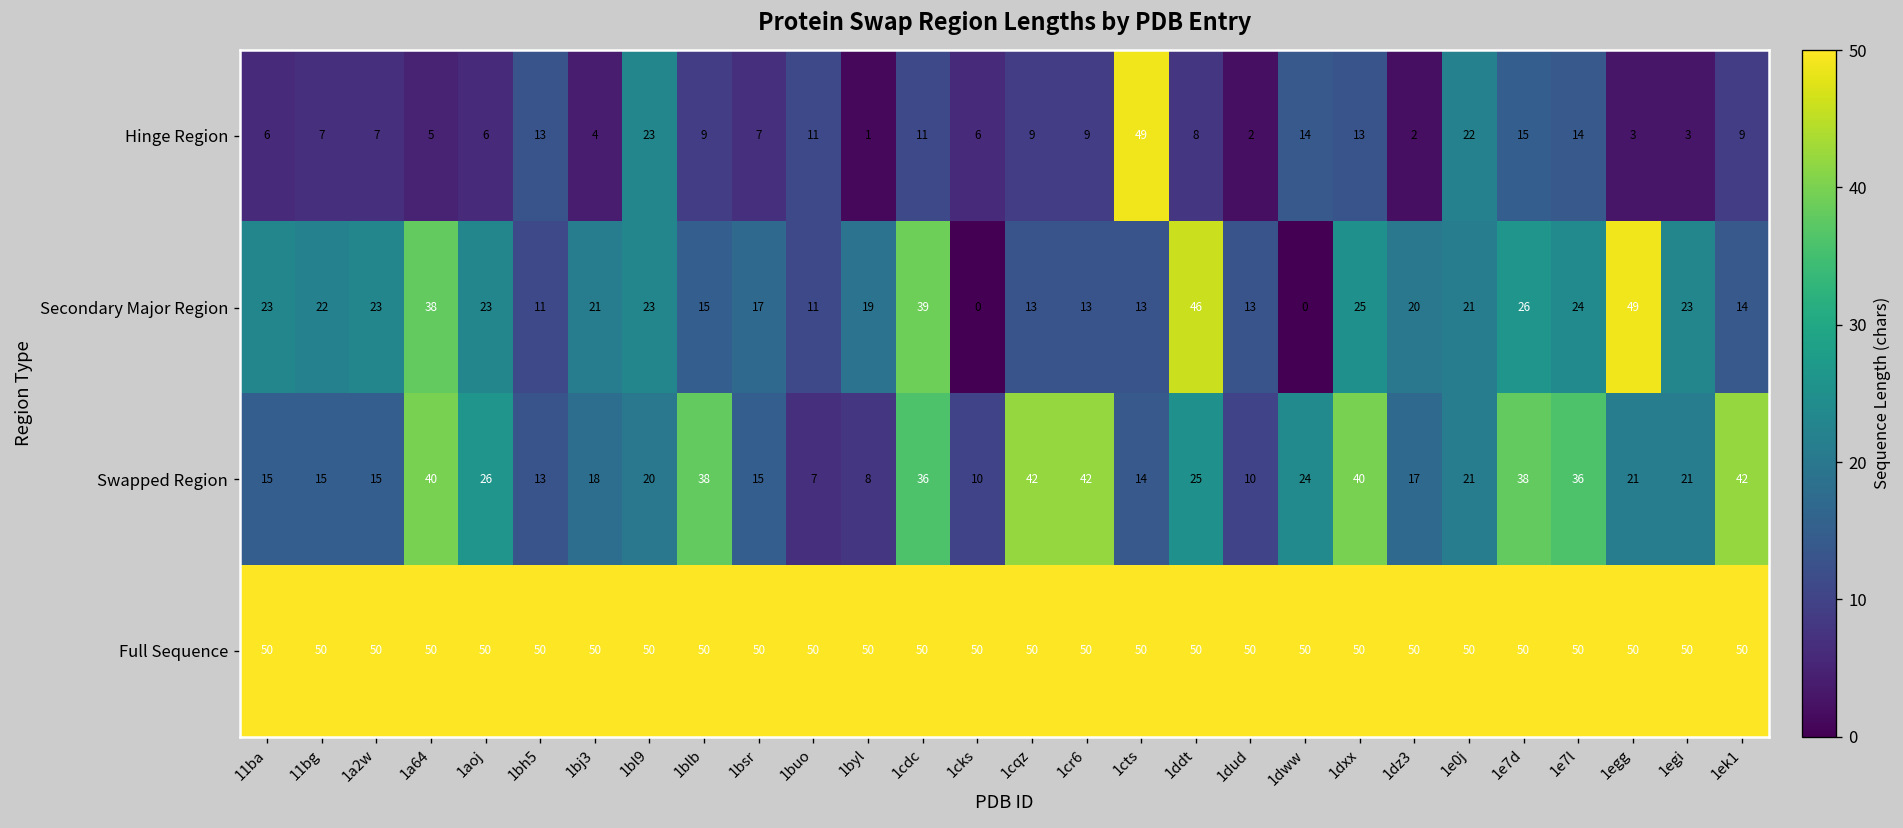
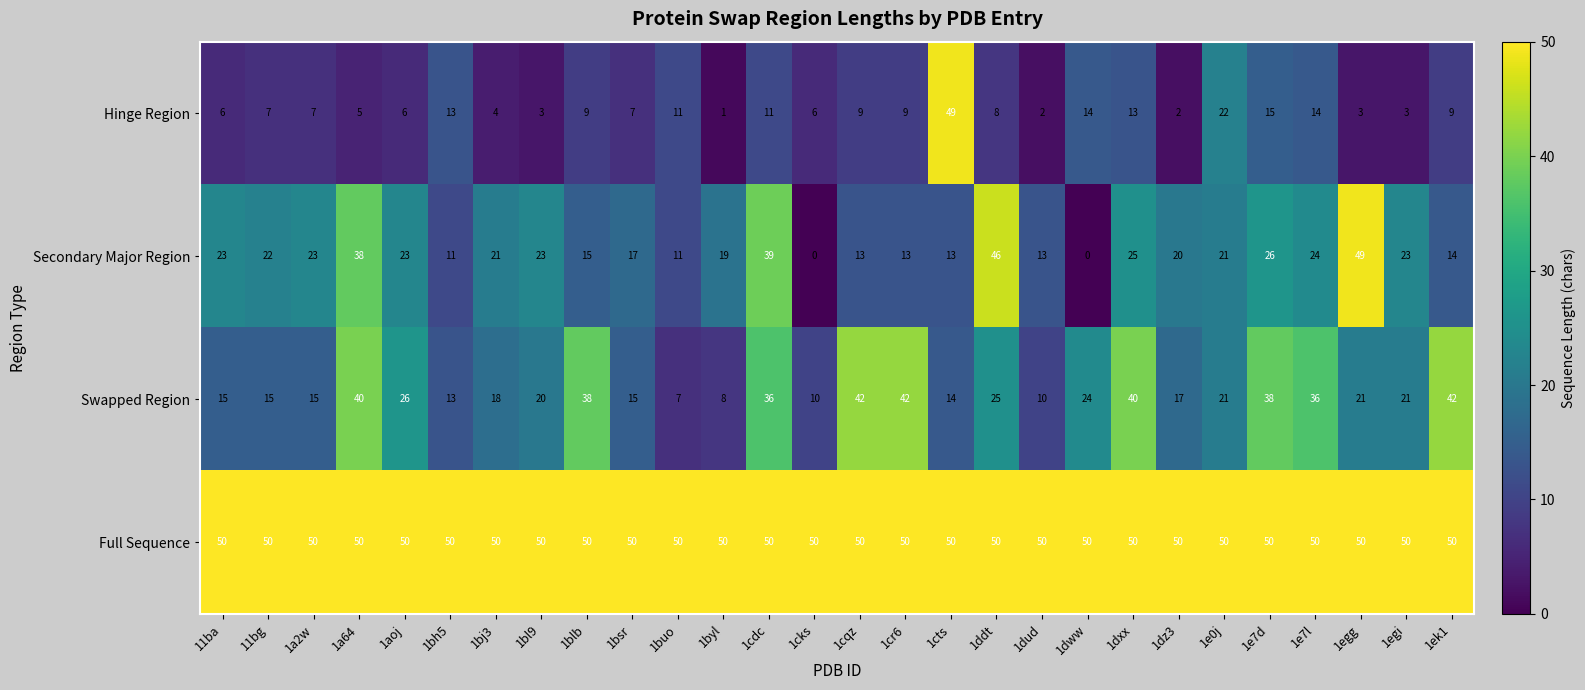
Hinge Region, 1bl9: 23 -> 3
